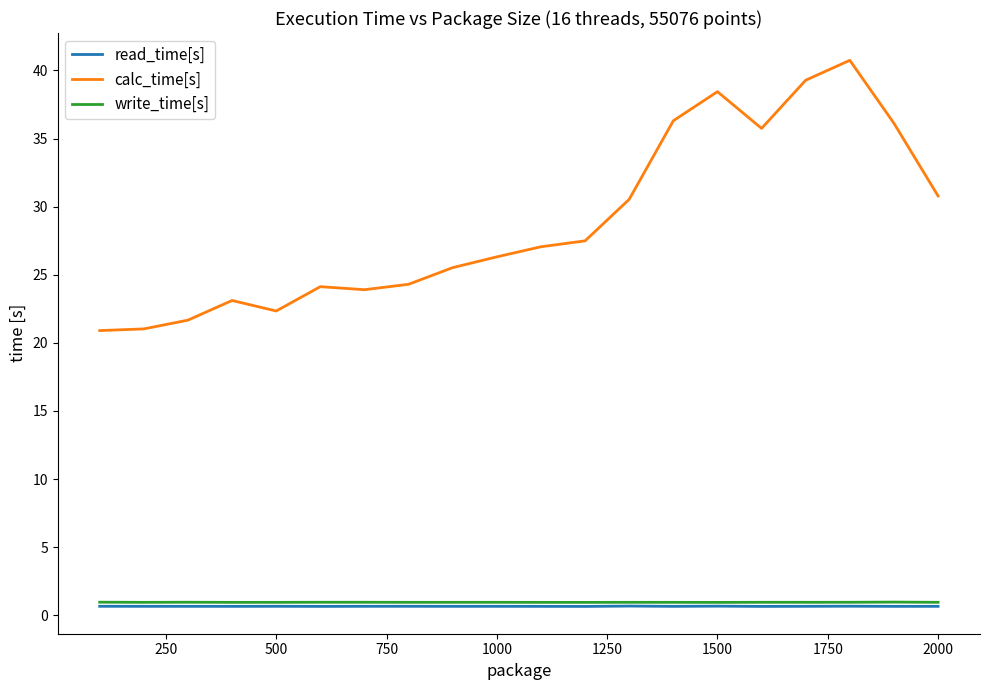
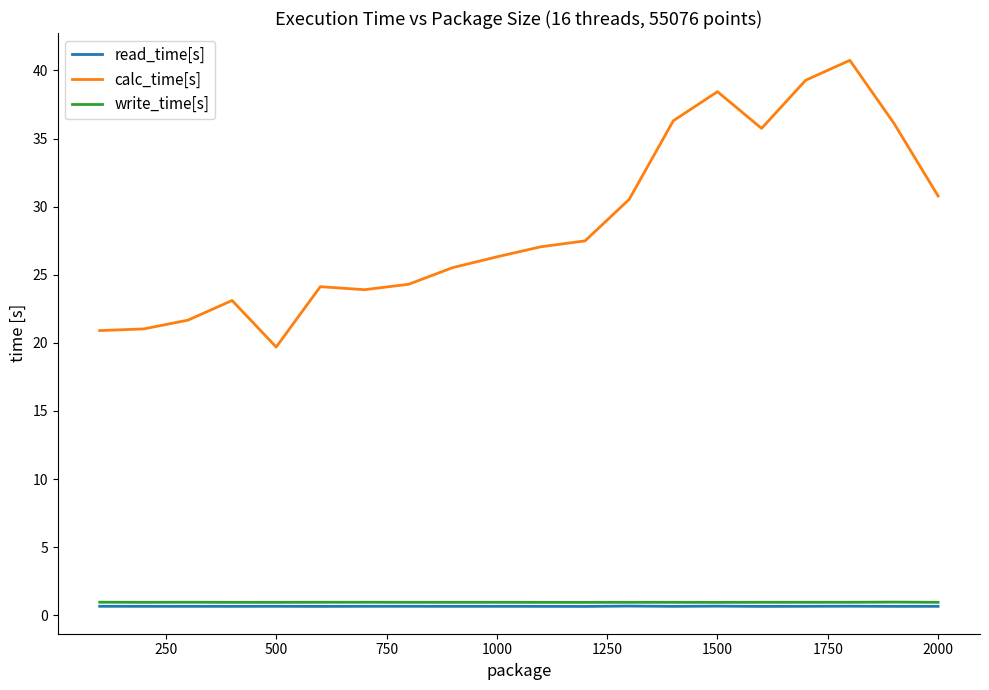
calc_time[s], 500: 22.3 -> 19.7
